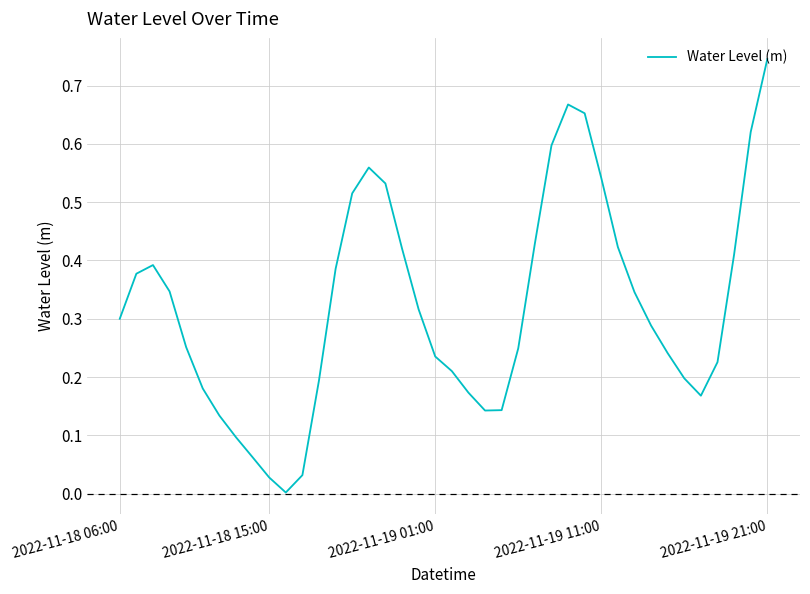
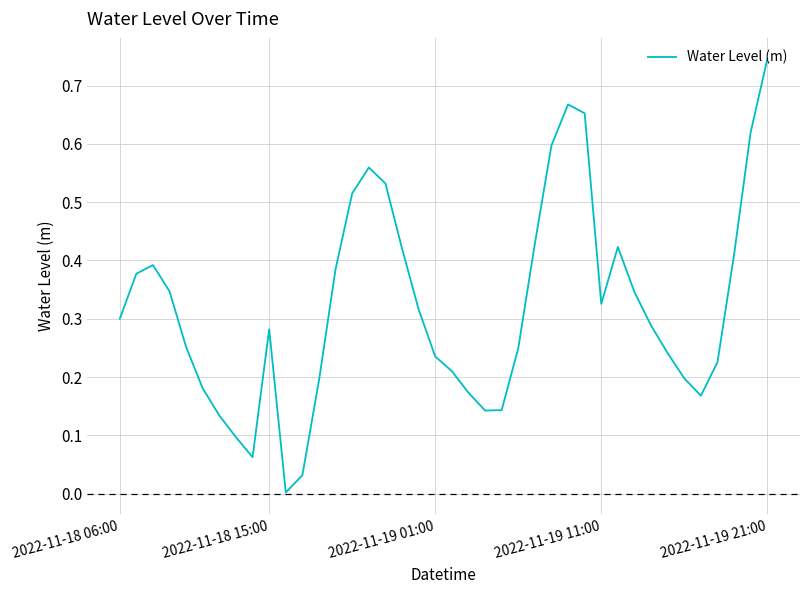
2022-11-18 15:00: 0.03 -> 0.28
2022-11-19 11:00: 0.54 -> 0.33
